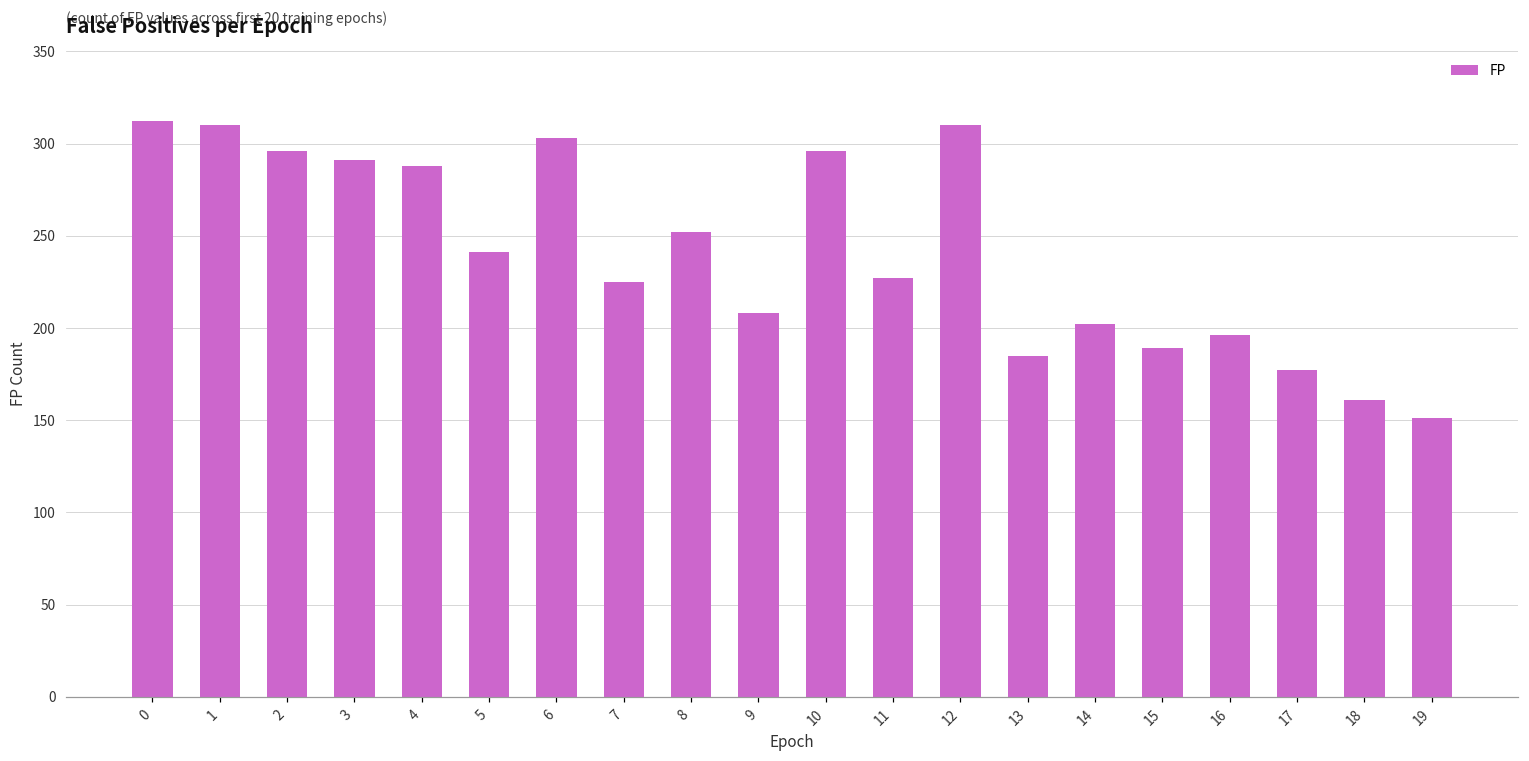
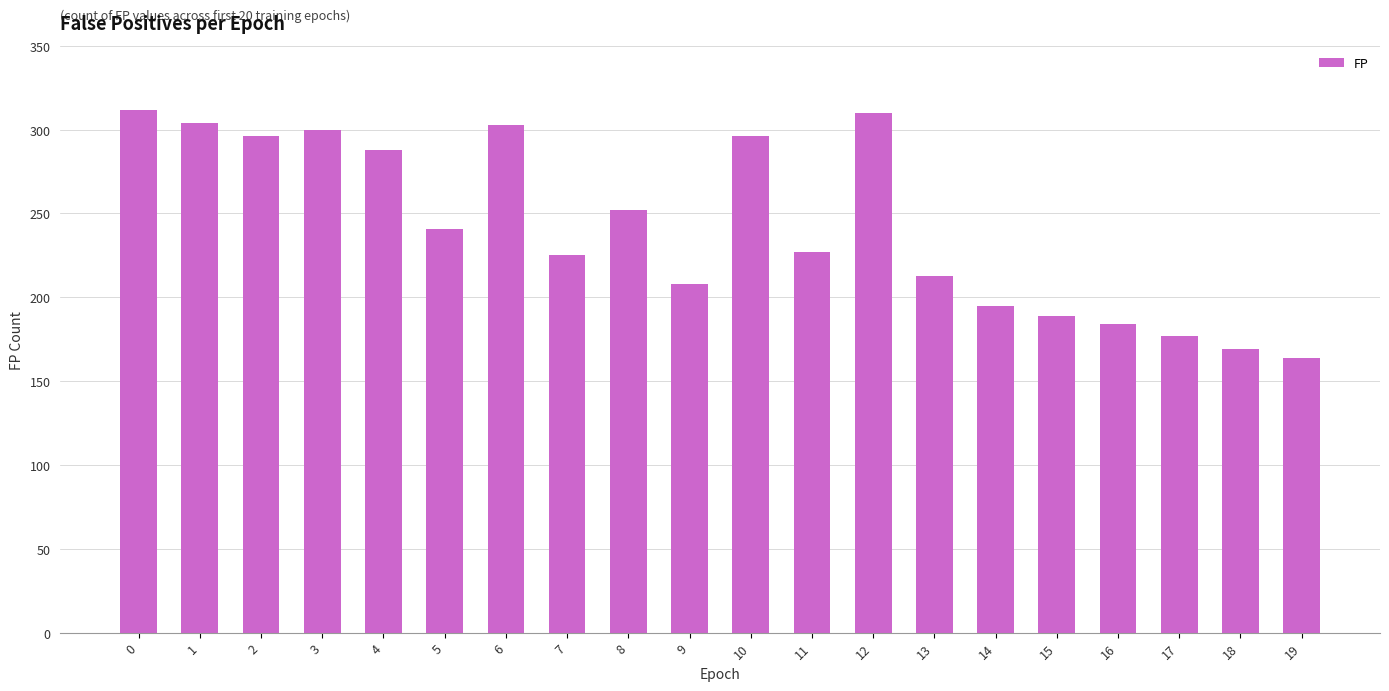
1: 310 -> 304
3: 291 -> 300
13: 185 -> 213
14: 202 -> 195
16: 196 -> 184
18: 161 -> 169
19: 151 -> 164
